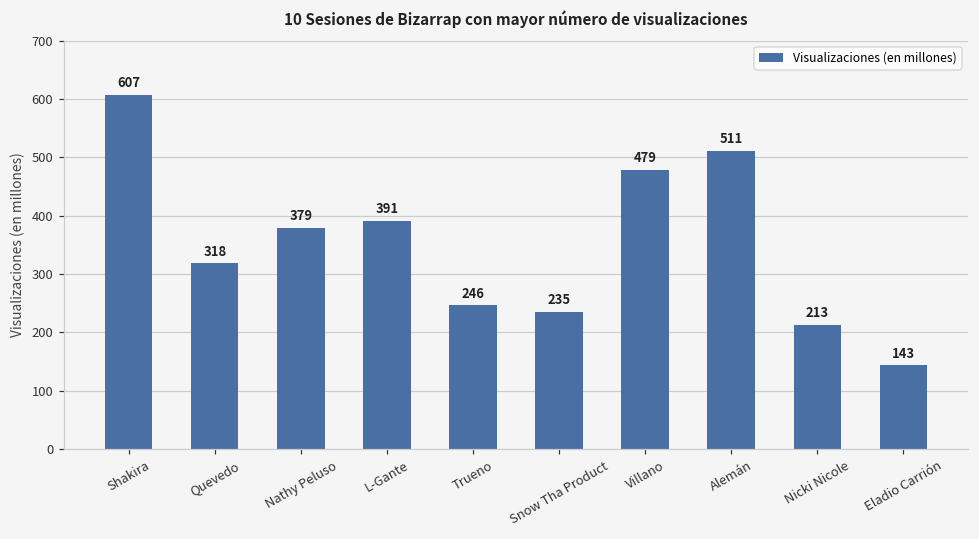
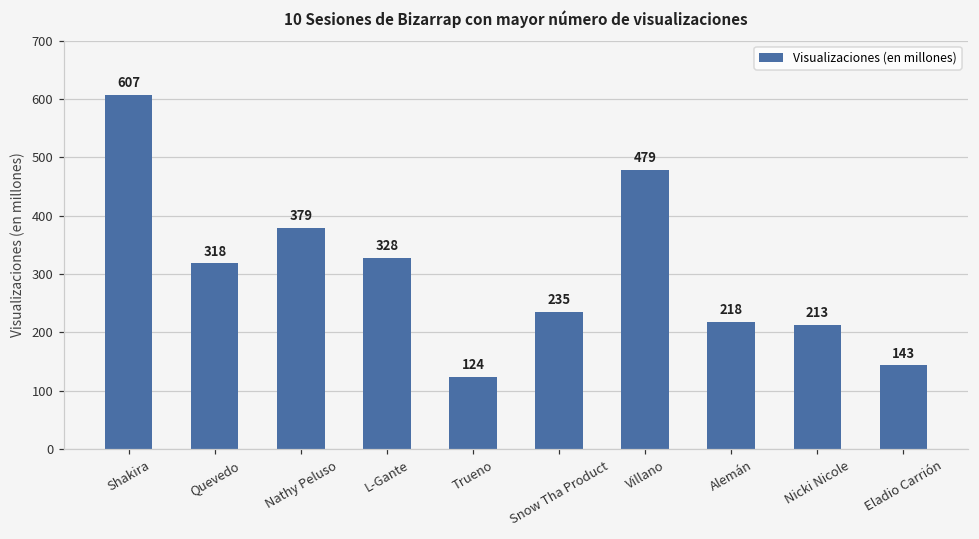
L-Gante: 391 -> 328
Trueno: 246 -> 124
Alemán: 511 -> 218
